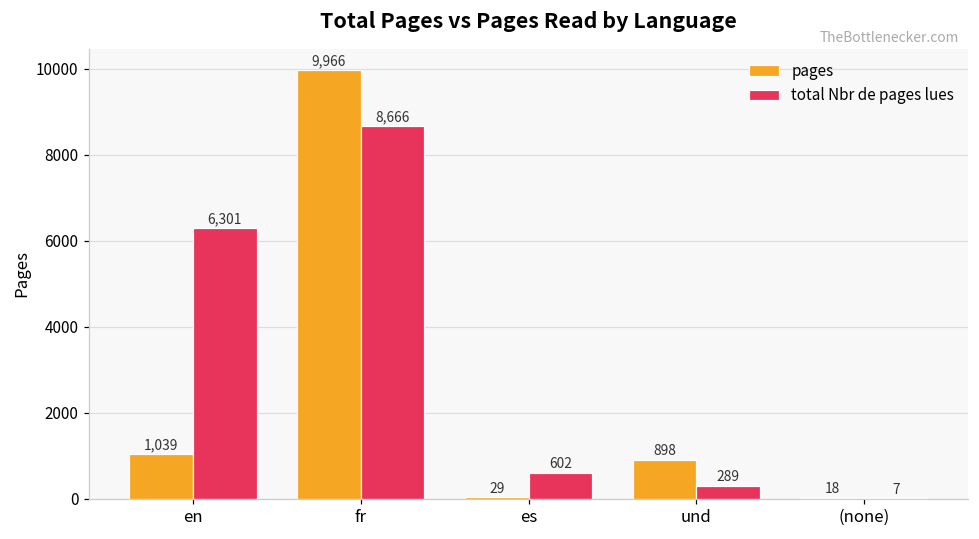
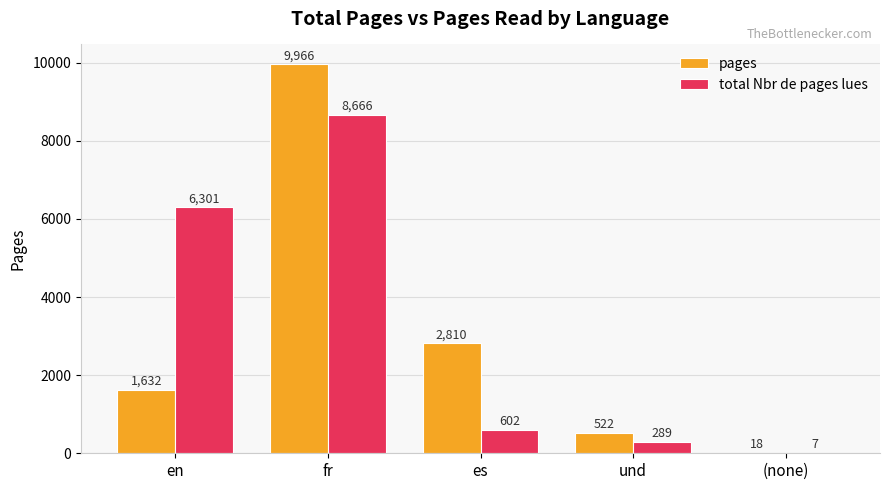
pages, en: 1,039 -> 1,632
pages, es: 29 -> 2,810
pages, und: 898 -> 522
